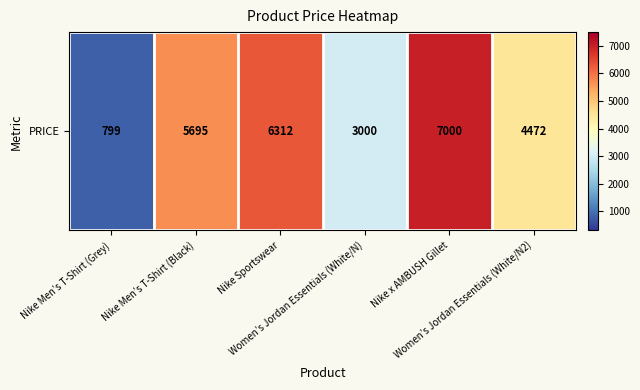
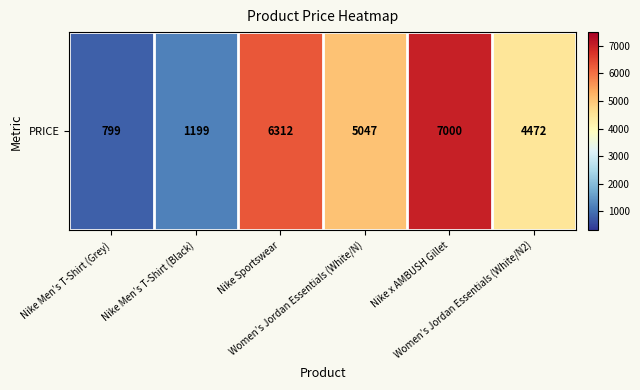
PRICE, Nike Men’s T-Shirt (Black): 5695 -> 1199
PRICE, Women’s Jordan Essentials (White/N): 3000 -> 5047
